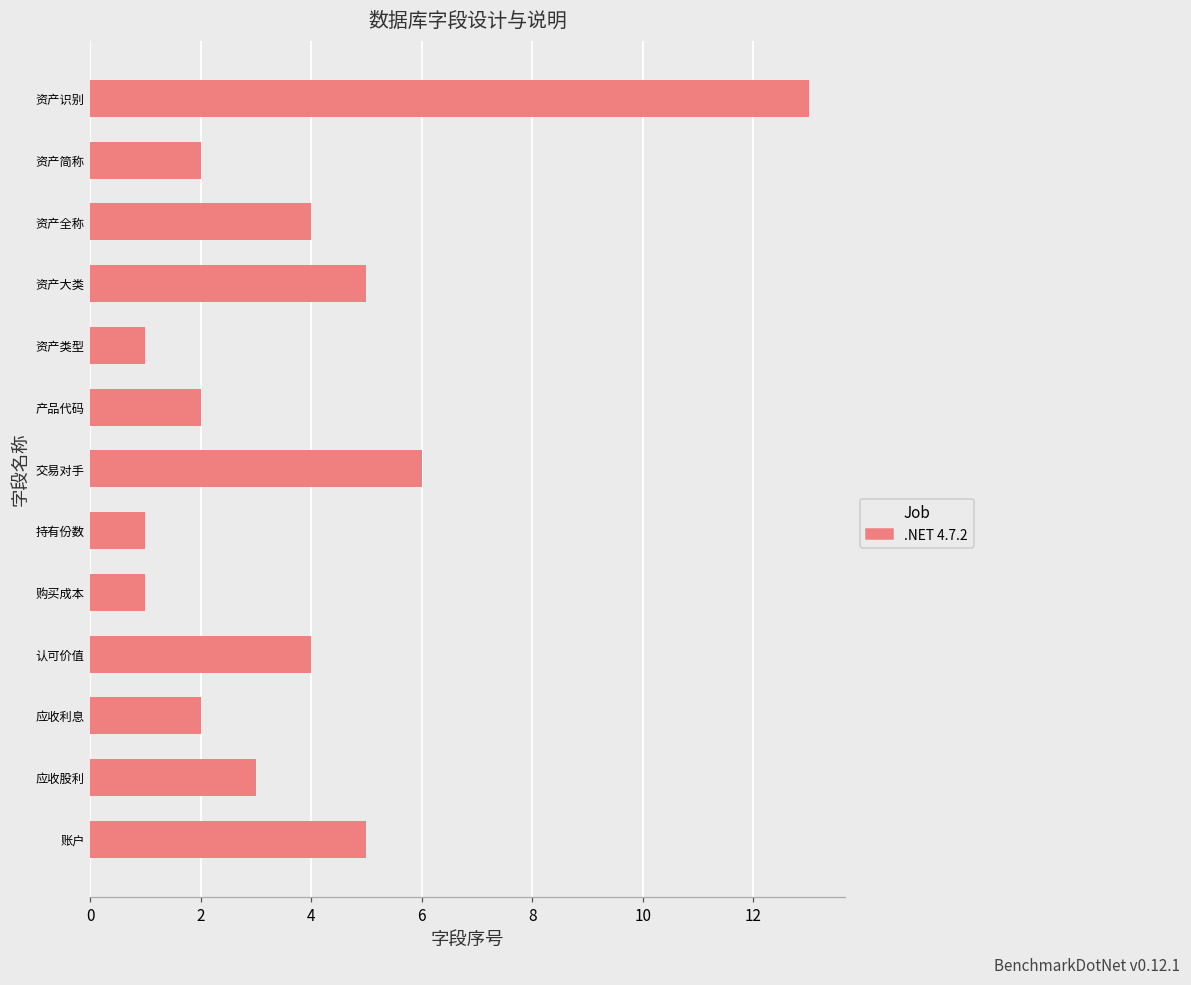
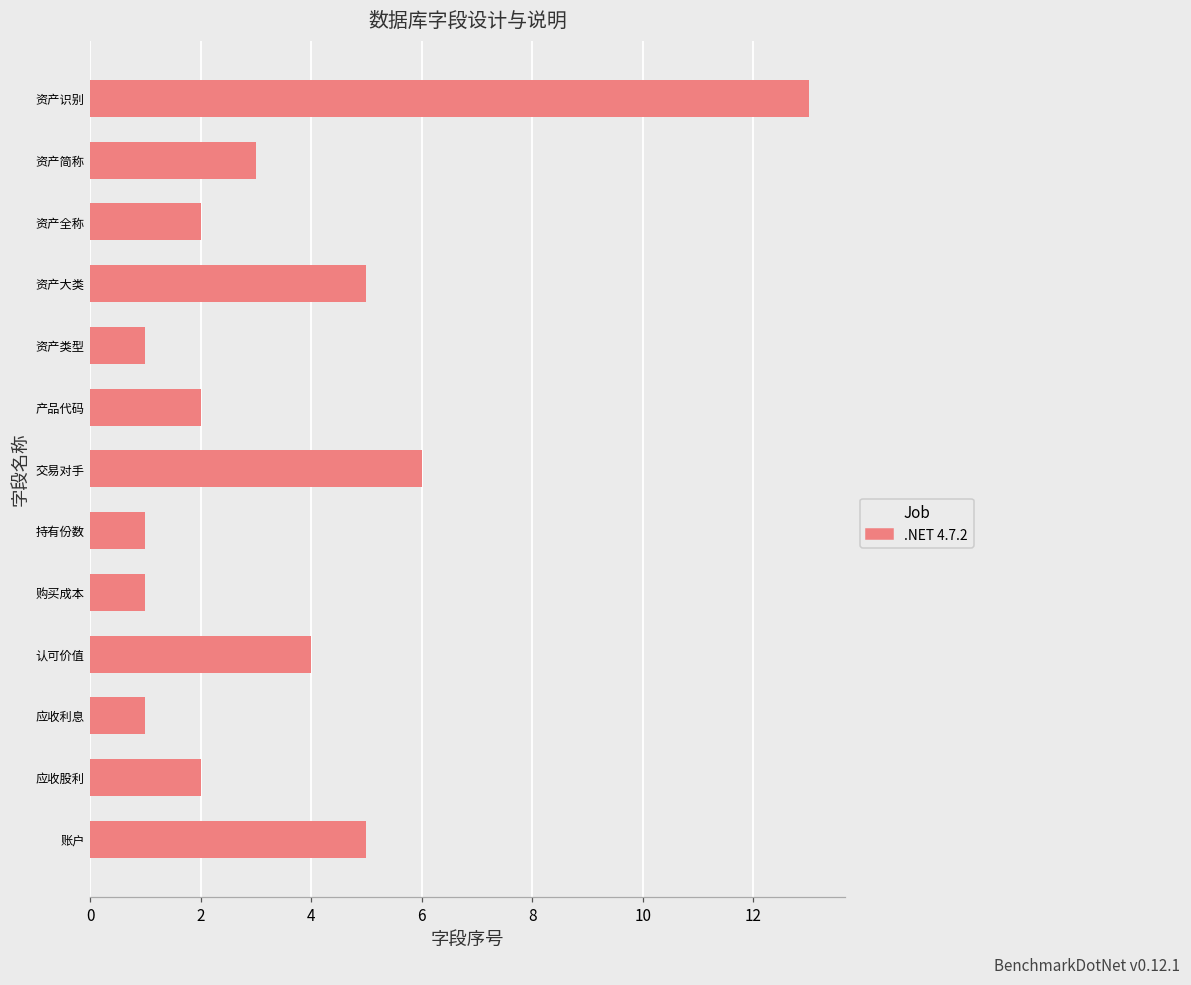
资产简称: 2 -> 3
资产全称: 4 -> 2
应收利息: 2 -> 1
应收股利: 3 -> 2
